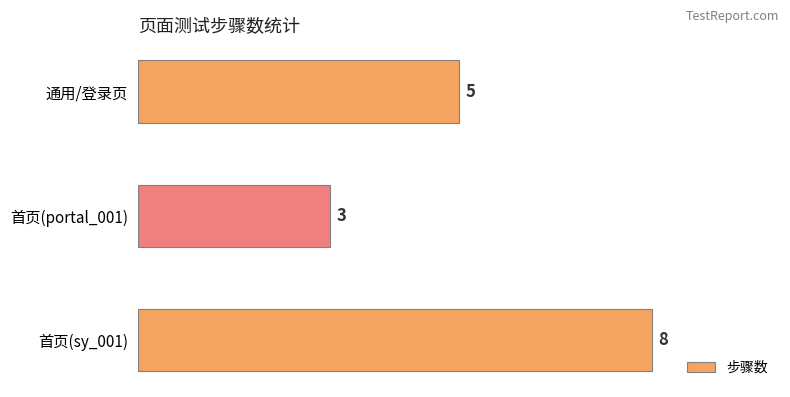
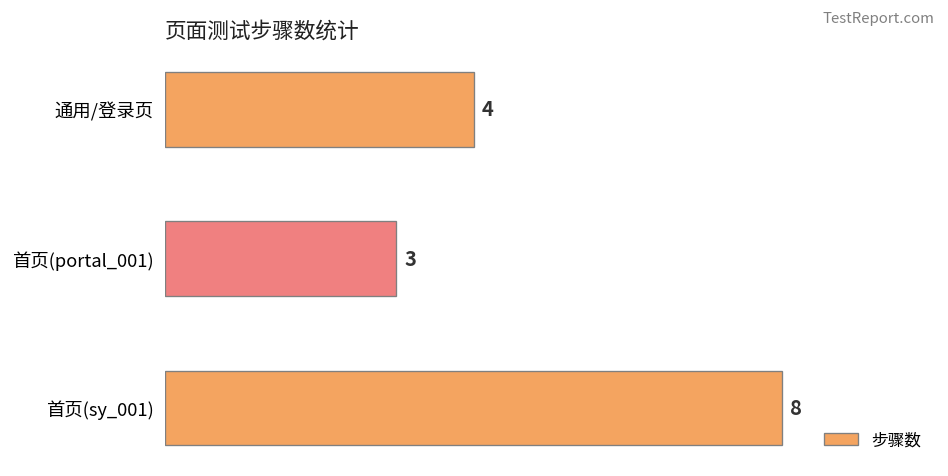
通用/登录页: 5 -> 4
